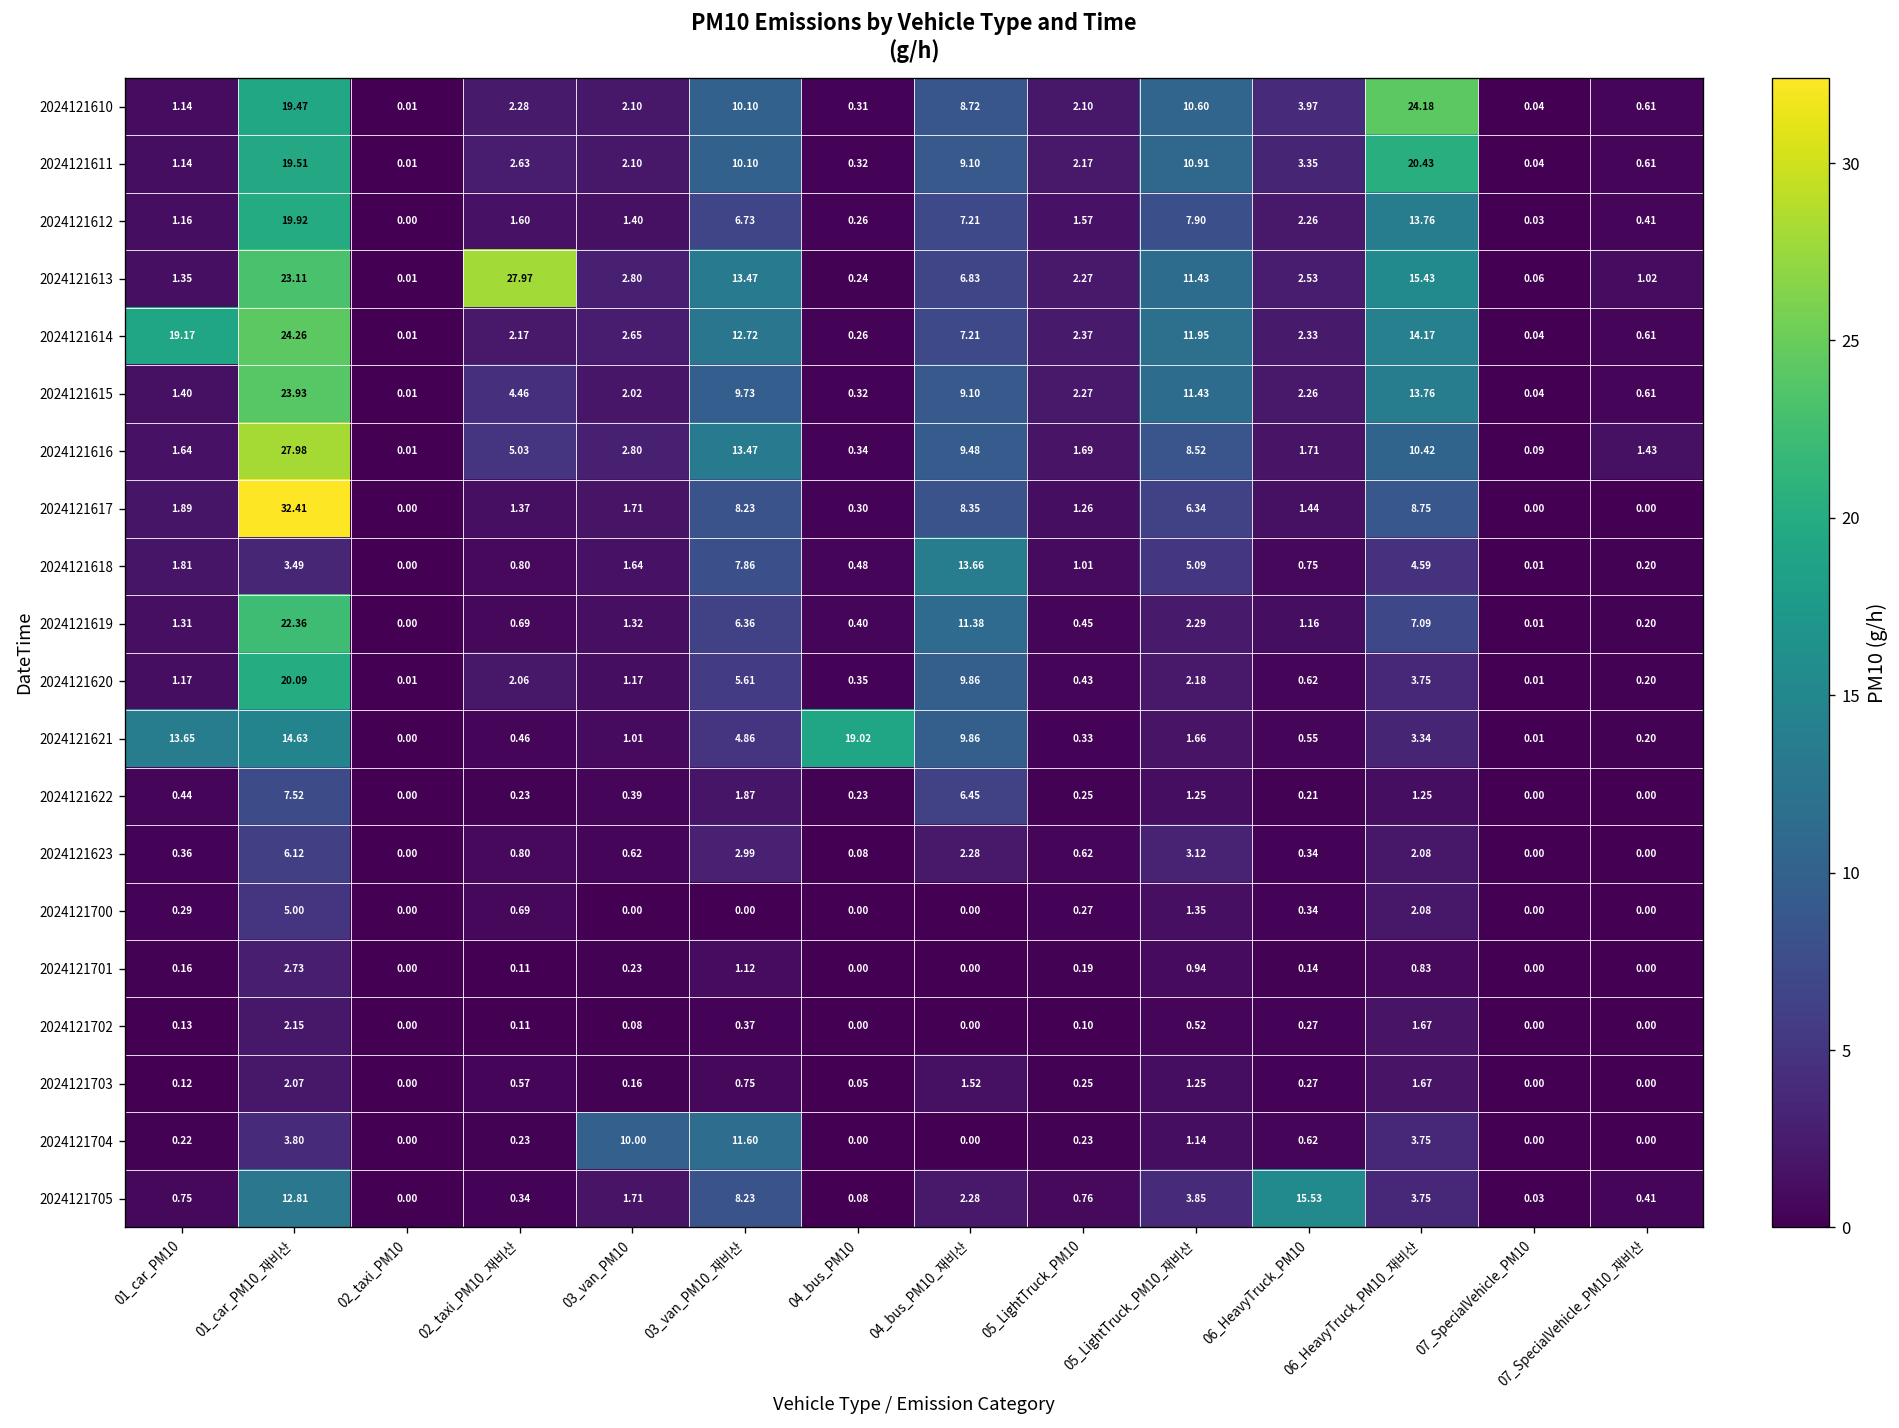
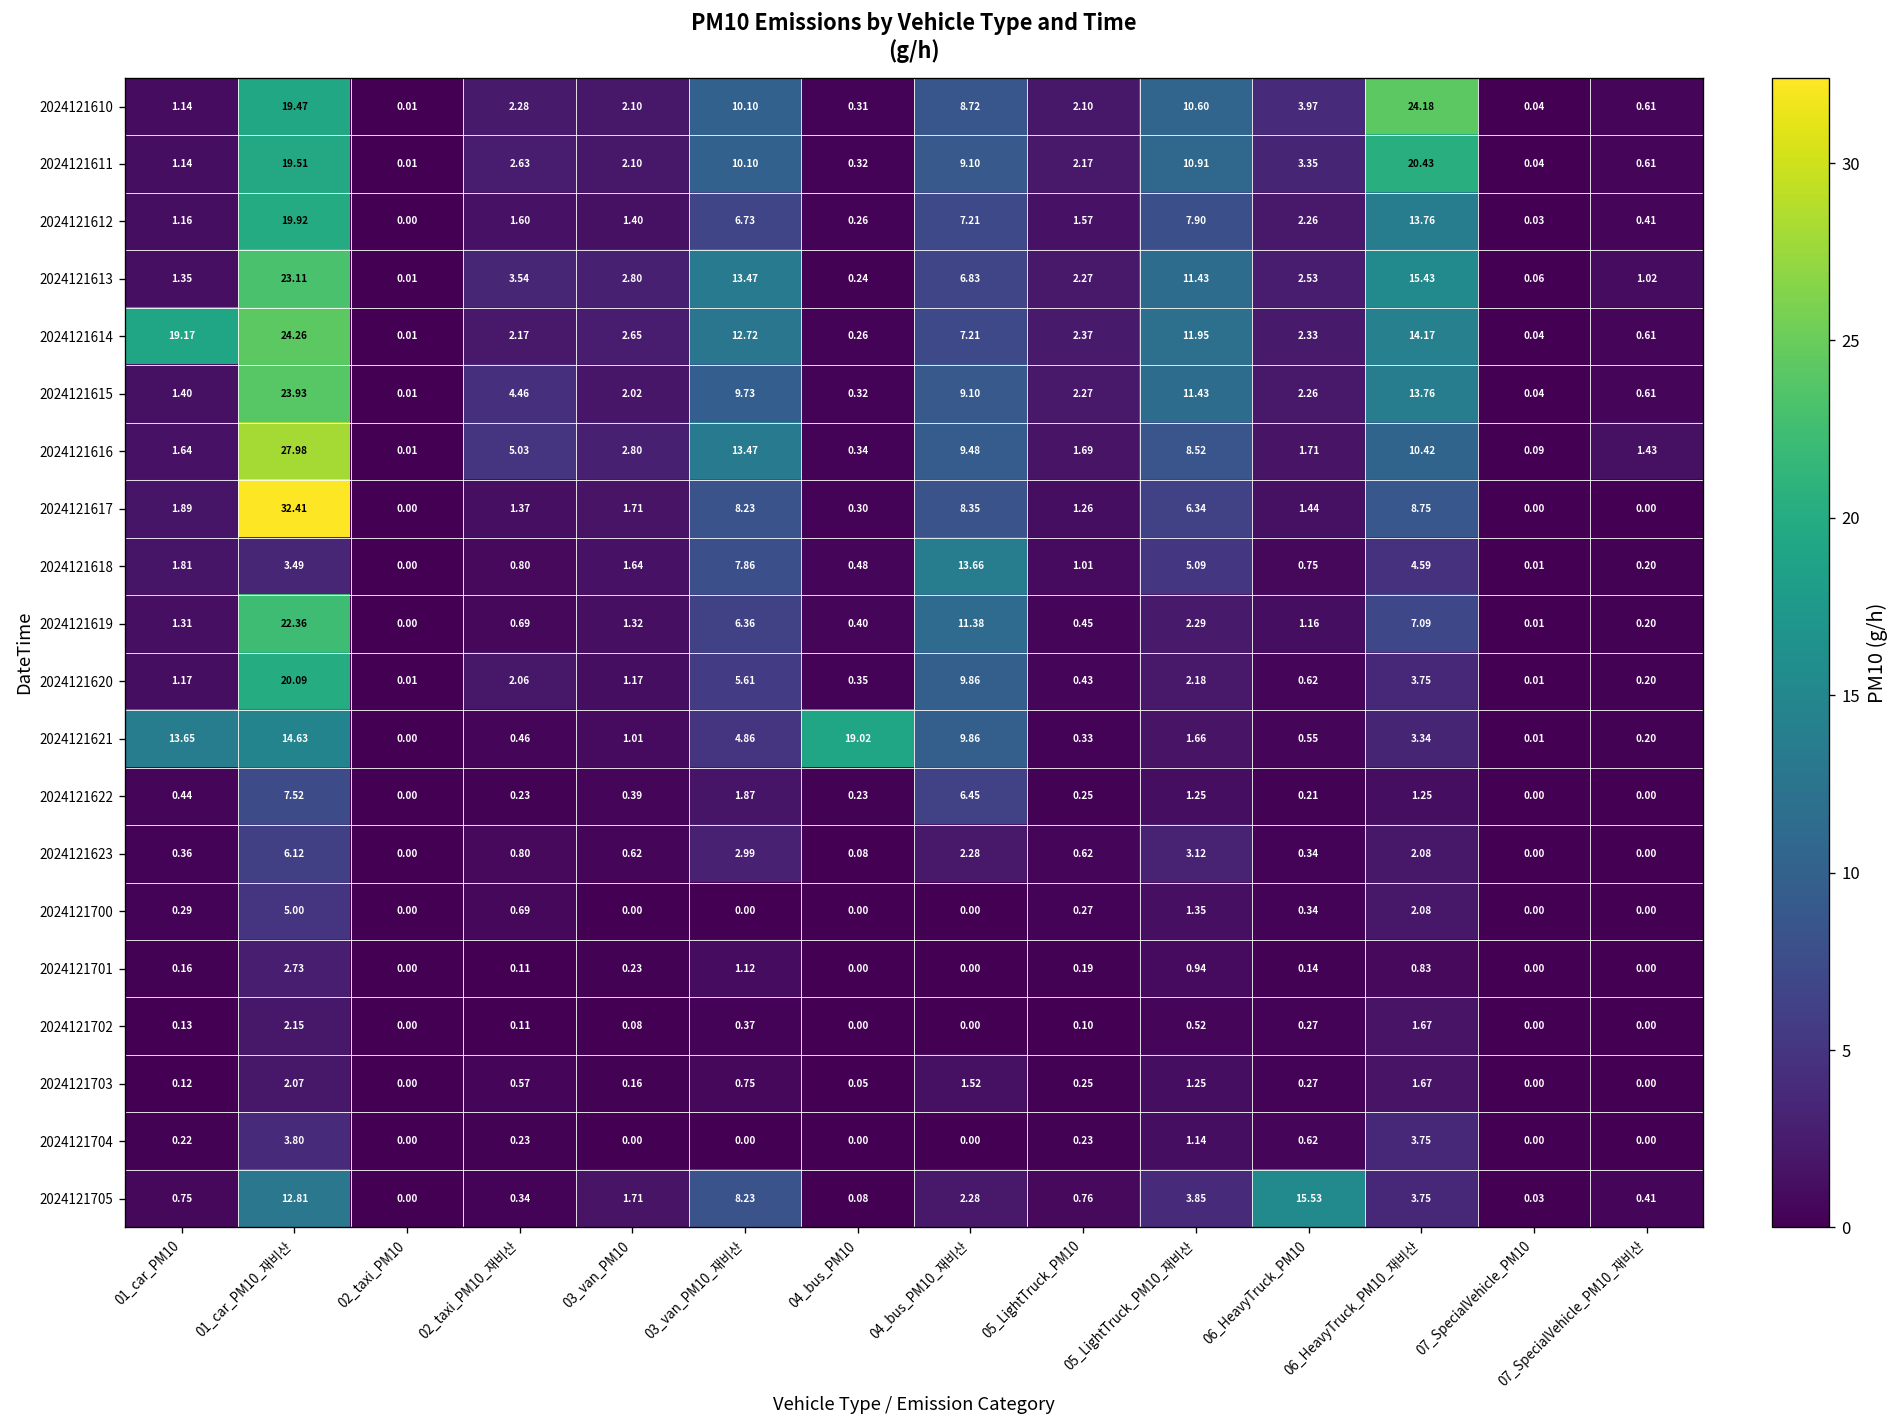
2024121613, 02_taxi_PM10_재비산: 27.97 -> 3.54
2024121704, 03_van_PM10: 10.00 -> 0.00
2024121704, 03_van_PM10_재비산: 11.60 -> 0.00
